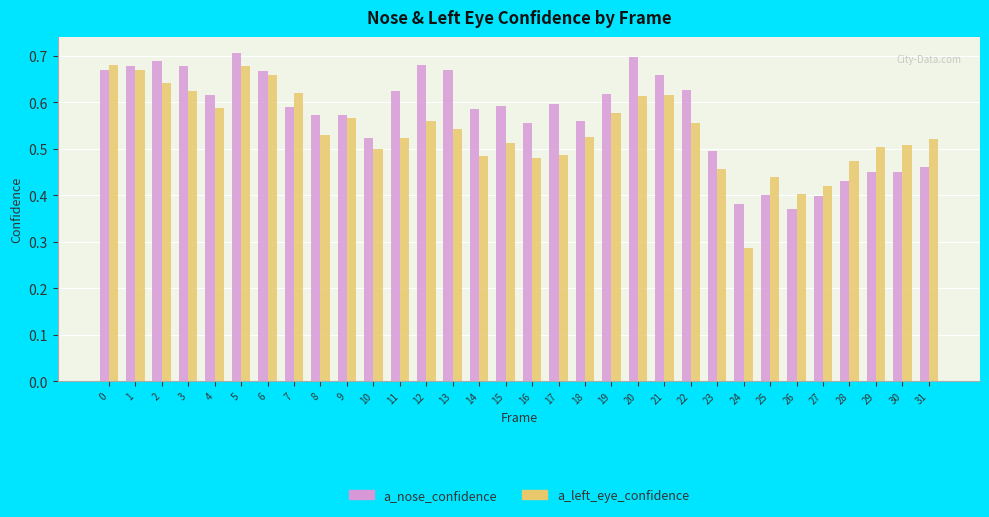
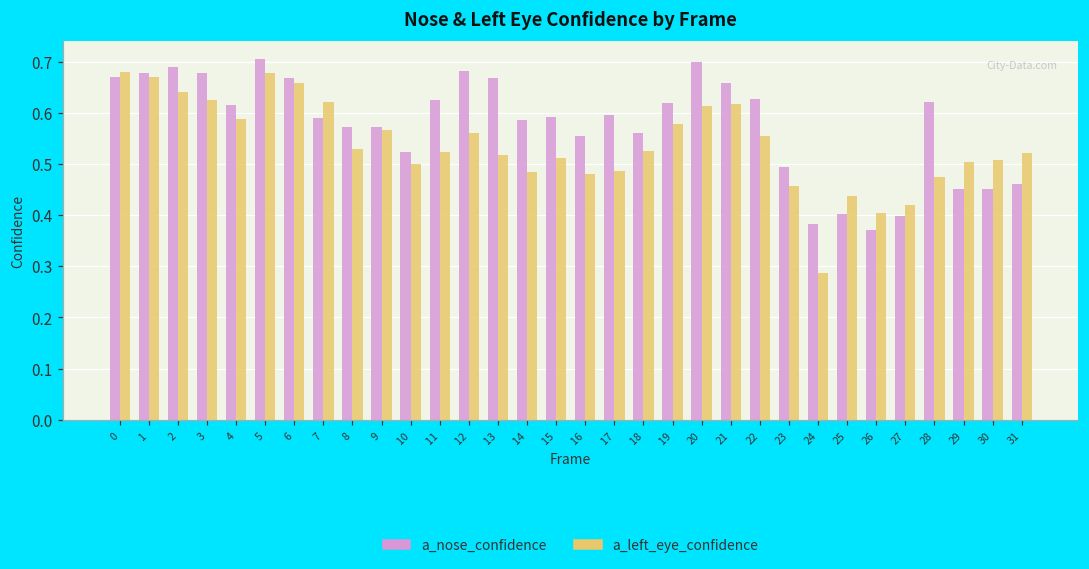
a_left_eye_confidence, 13: 0.54 -> 0.52
a_nose_confidence, 28: 0.43 -> 0.62
